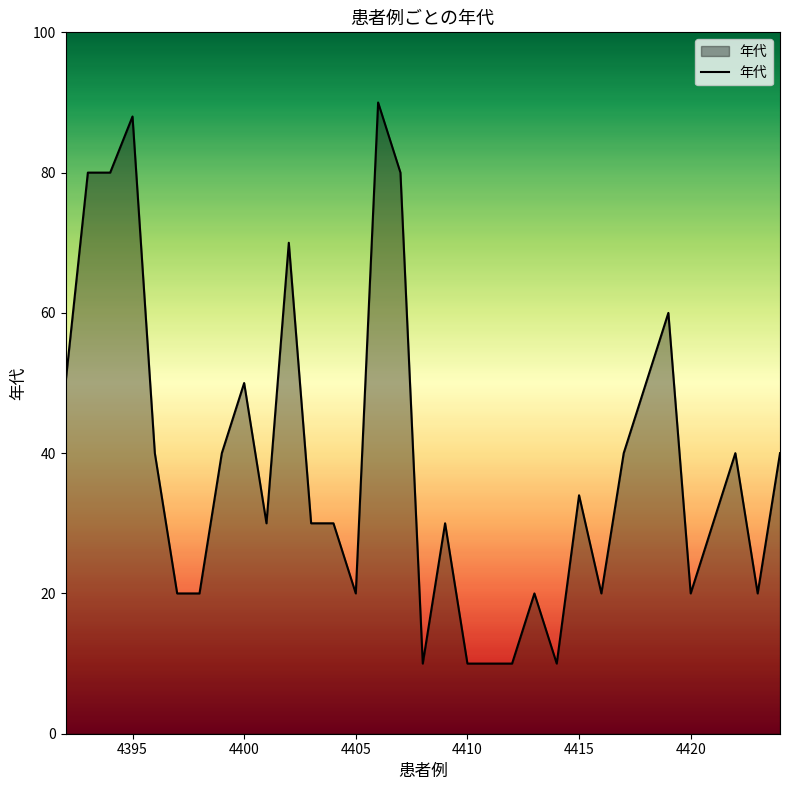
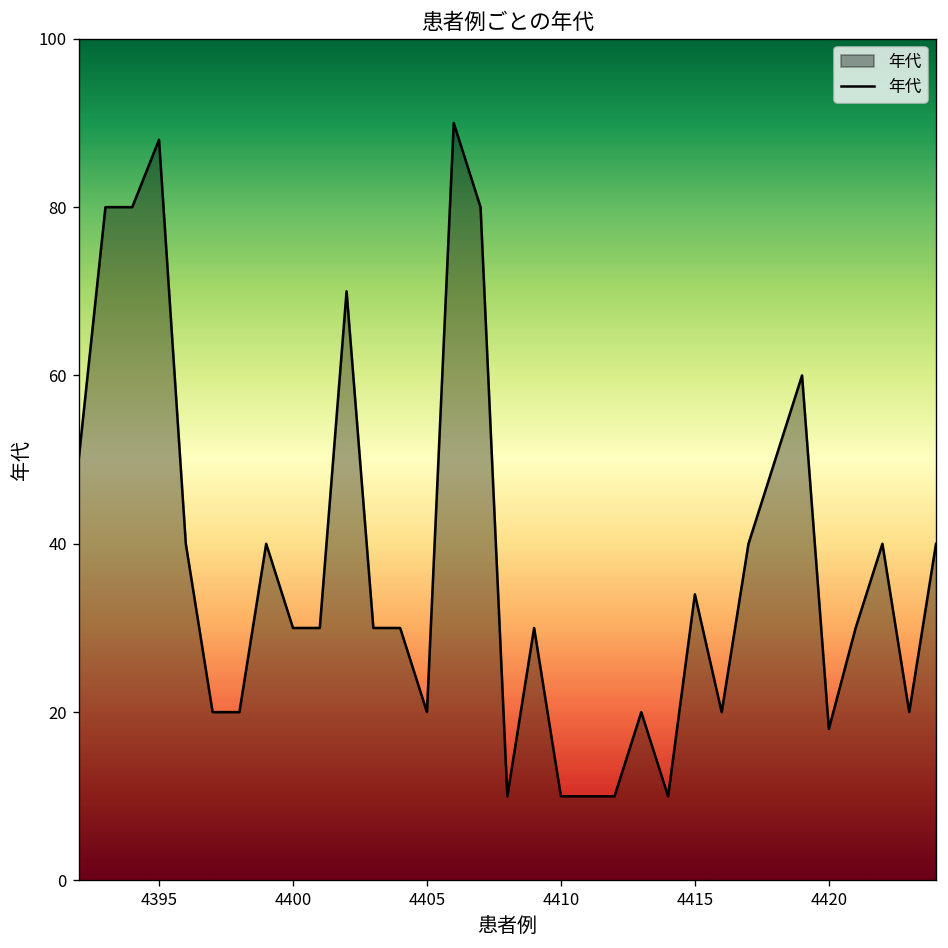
4400: 50 -> 30
4420: 20 -> 18
